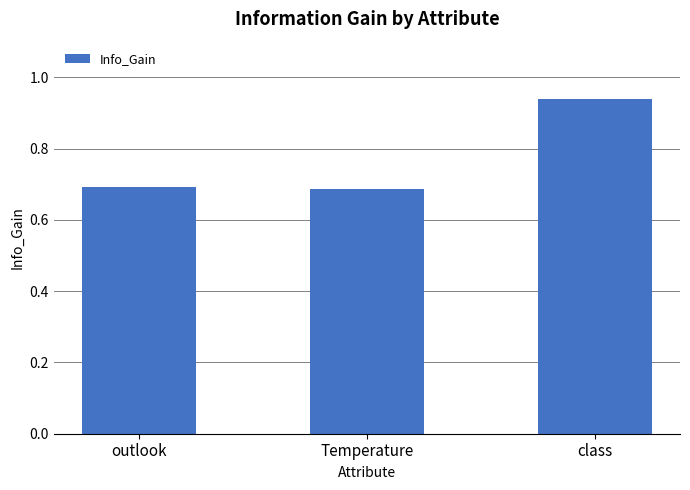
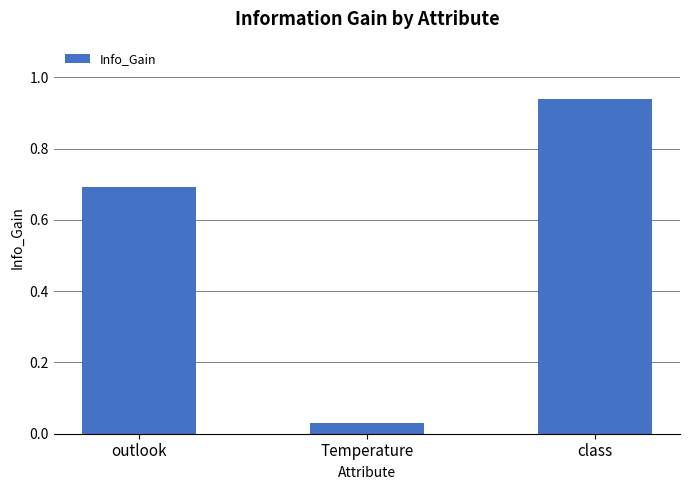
Temperature: 0.69 -> 0.03
